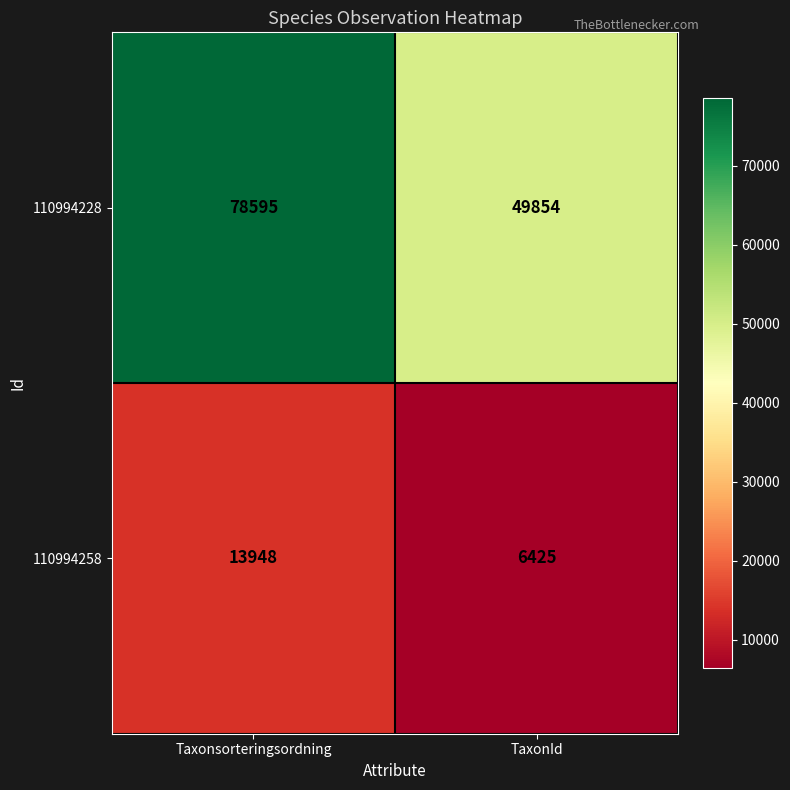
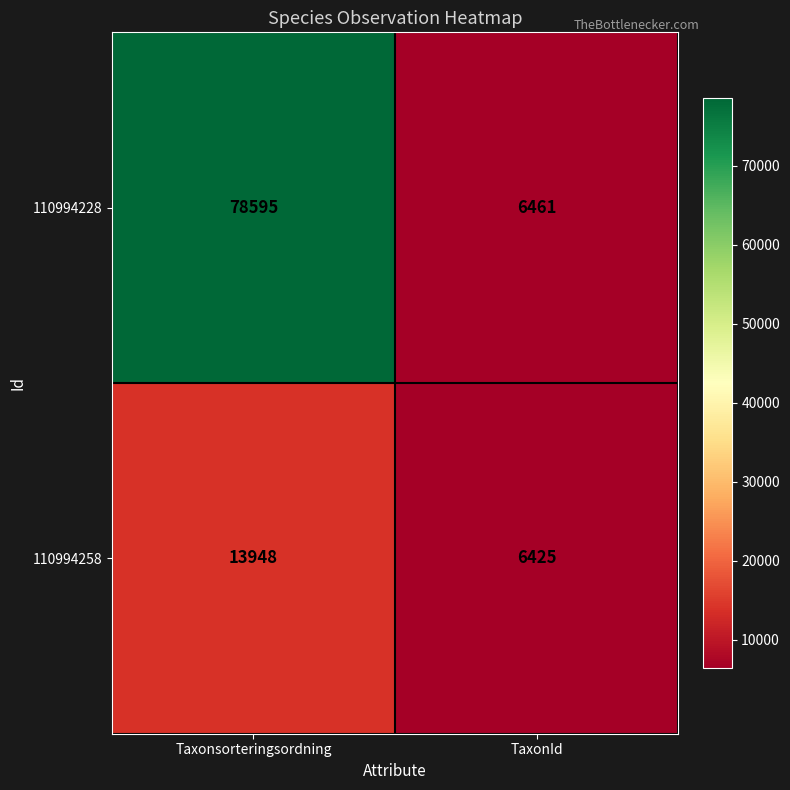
110994228, TaxonId: 49854 -> 6461
